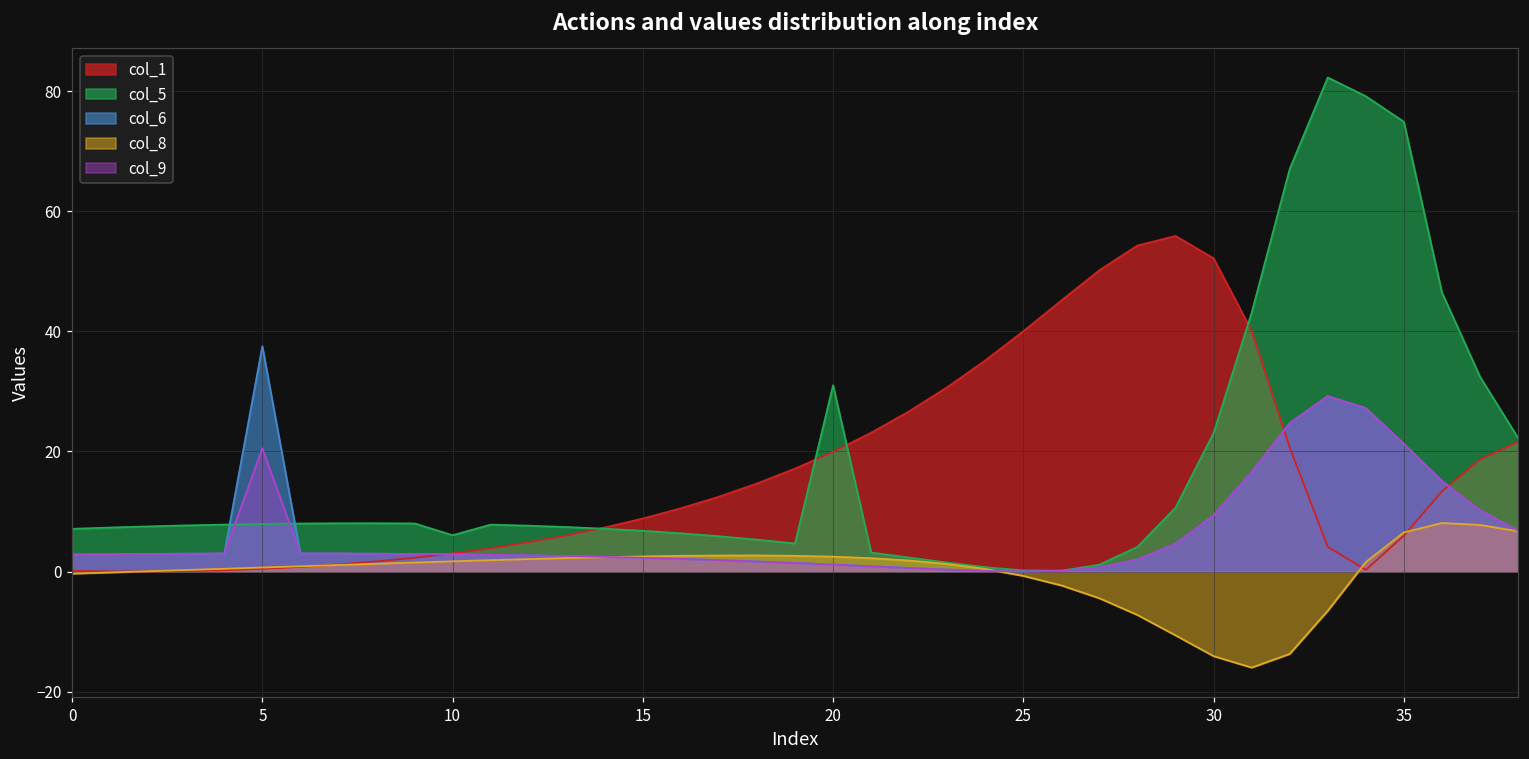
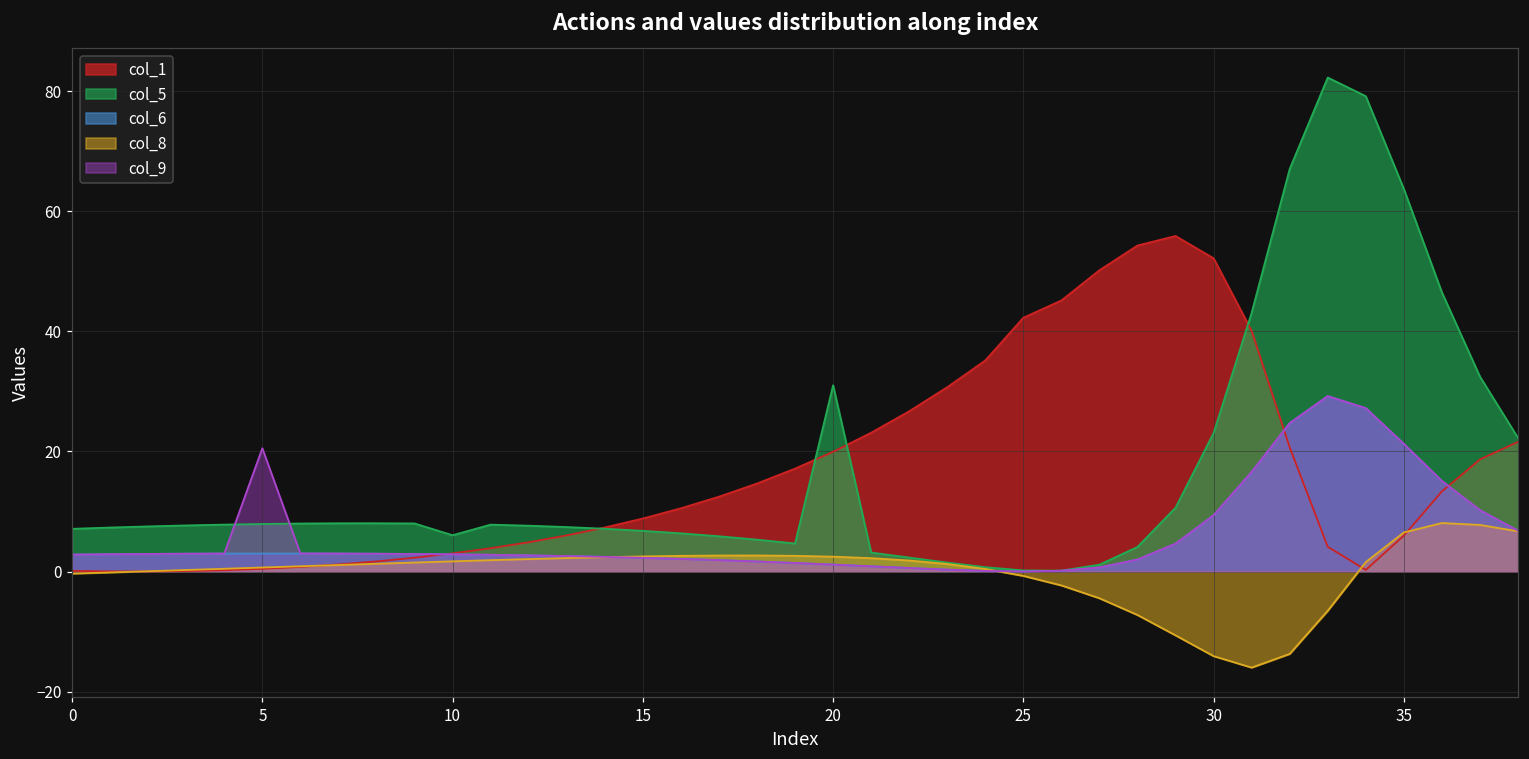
col_6, 5: 38 -> 3
col_1, 25: 40 -> 42
col_5, 35: 75 -> 64
